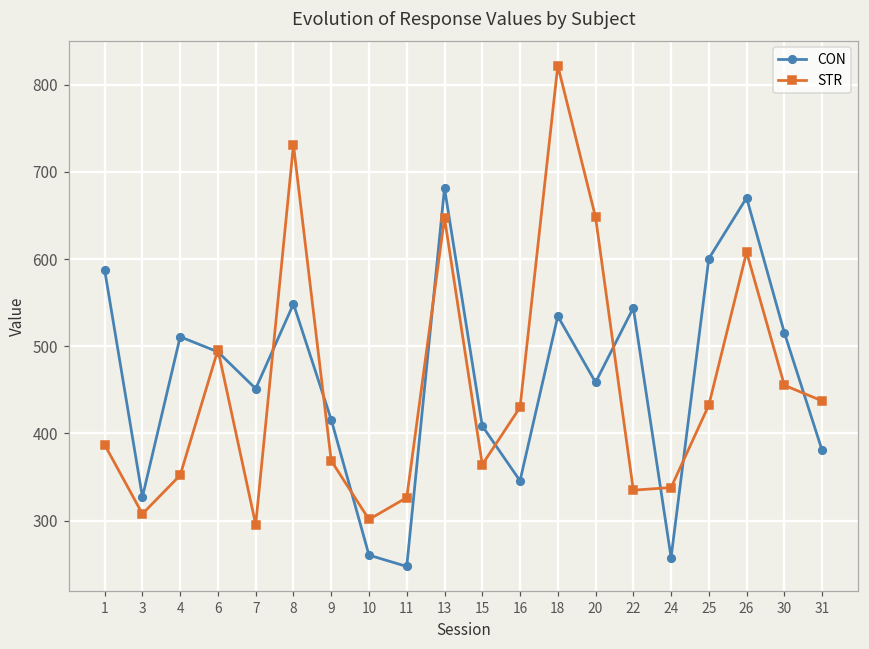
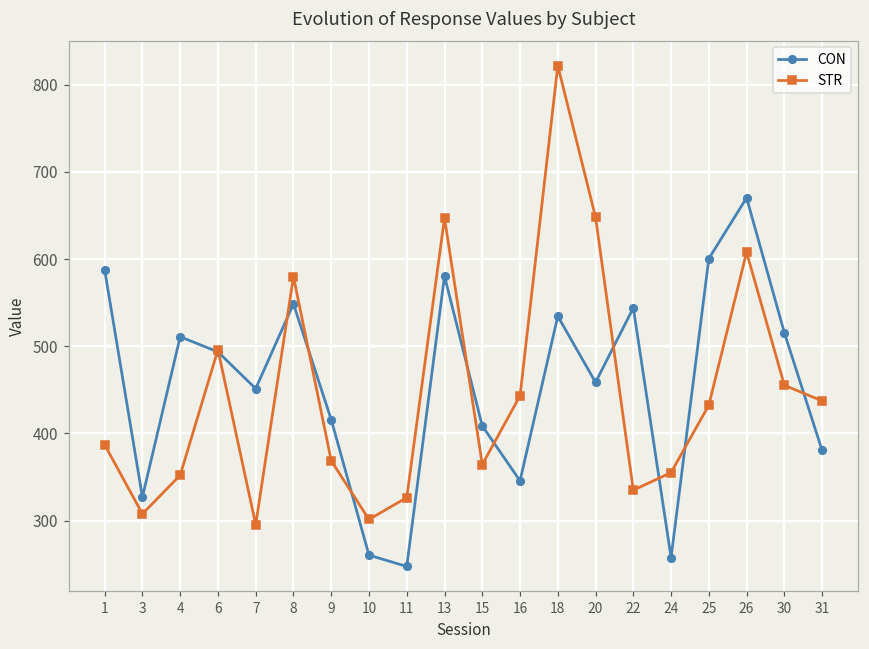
STR, 8: 730 -> 580
CON, 13: 680 -> 580
STR, 16: 430 -> 440
STR, 24: 340 -> 360
